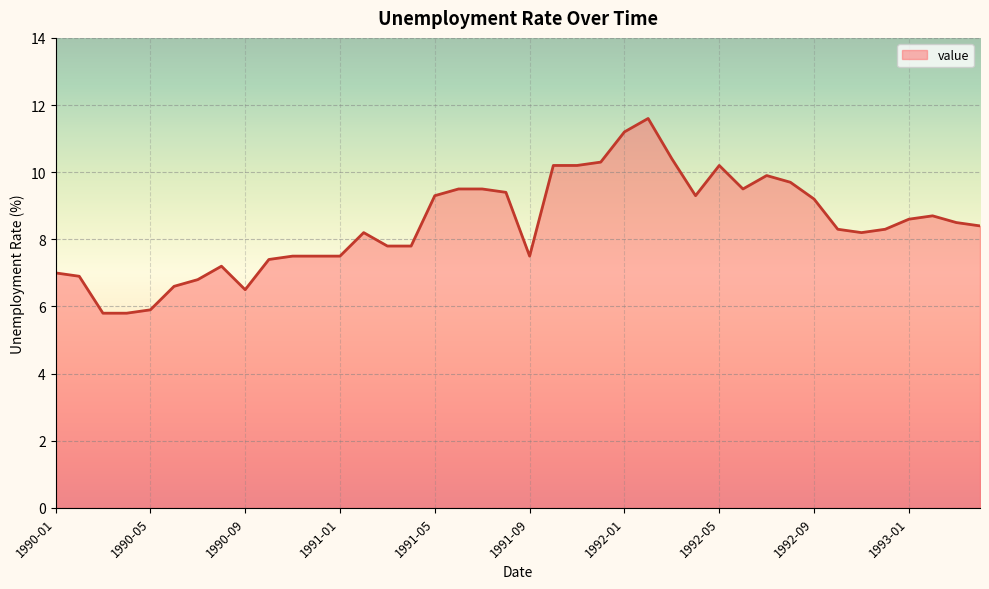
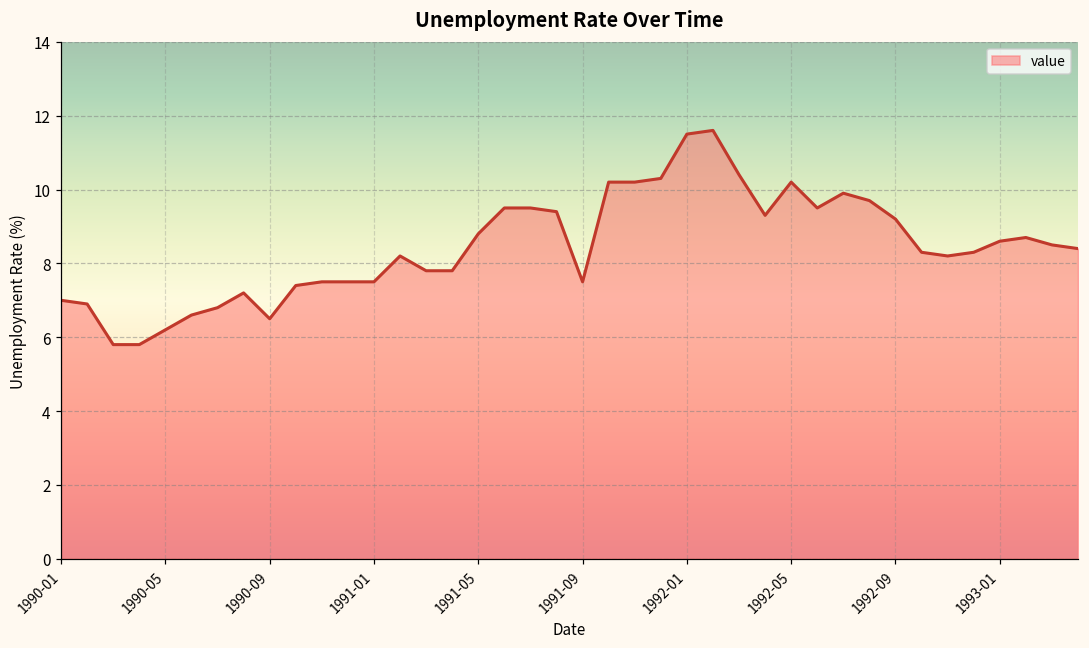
1990-05: 5.9 -> 6.2
1991-05: 9.3 -> 8.8
1992-01: 11.2 -> 11.5
